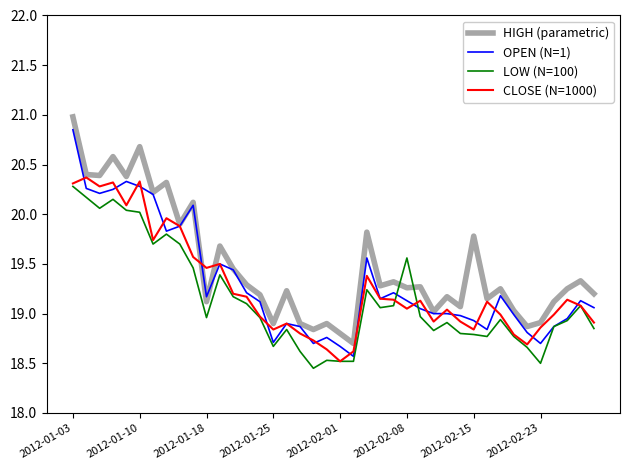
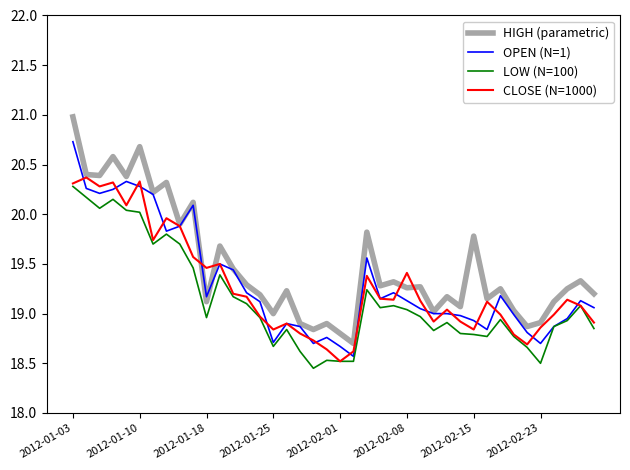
OPEN (N=1), 2012-01-03: 20.9 -> 20.7
HIGH (parametric), 2012-01-25: 18.9 -> 19.0
LOW (N=100), 2012-02-08: 19.6 -> 19.0
CLOSE (N=1000), 2012-02-08: 19.1 -> 19.4
